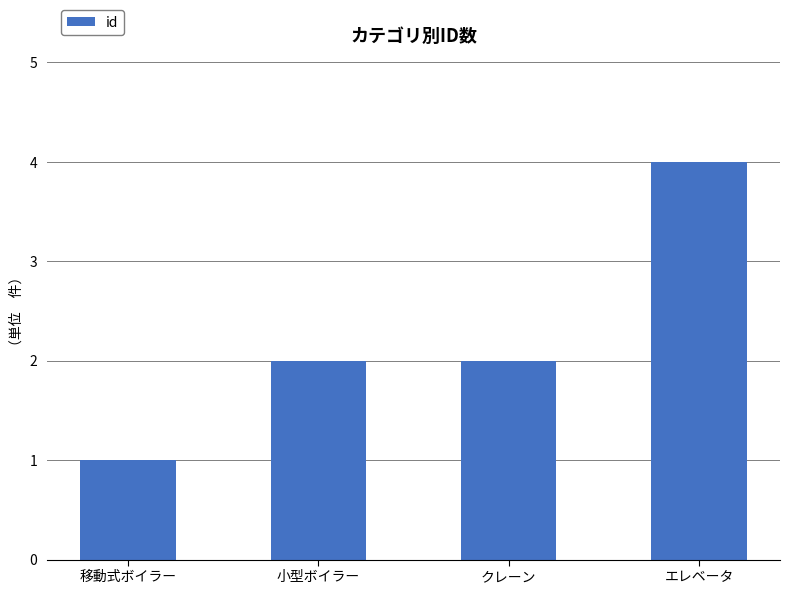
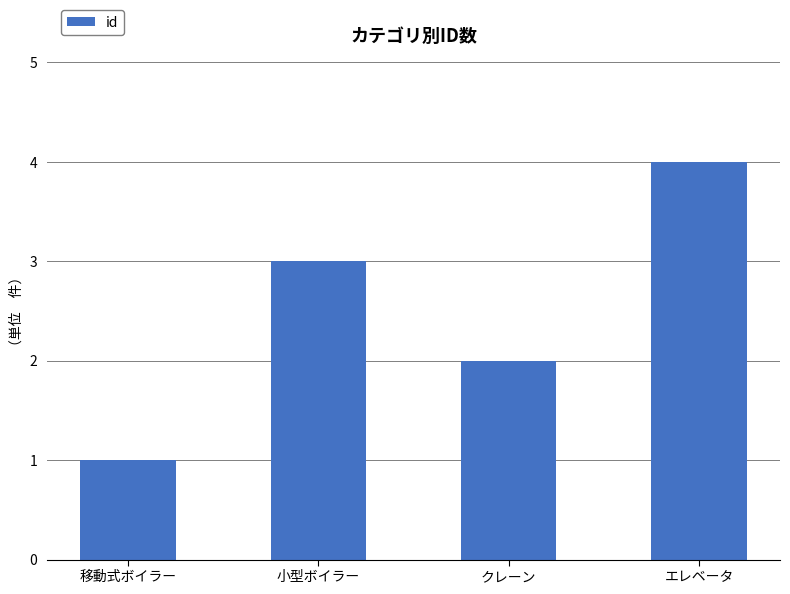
小型ボイラー: 2 -> 3
